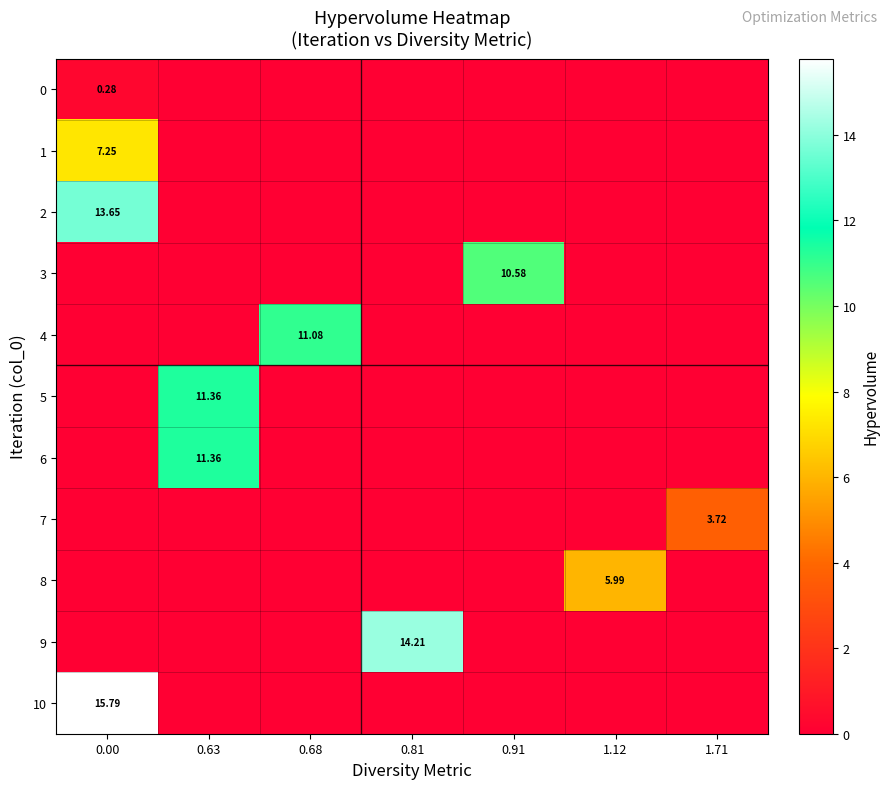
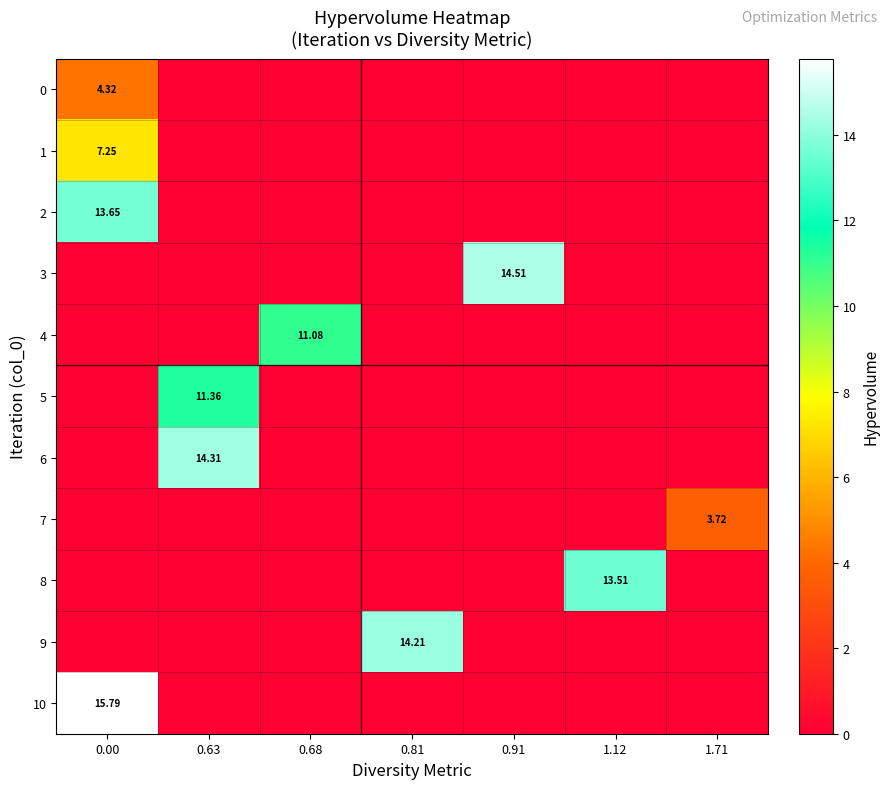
0, 0.00: 0.28 -> 4.32
3, 0.91: 10.58 -> 14.51
6, 0.63: 11.36 -> 14.31
8, 1.12: 5.99 -> 13.51
